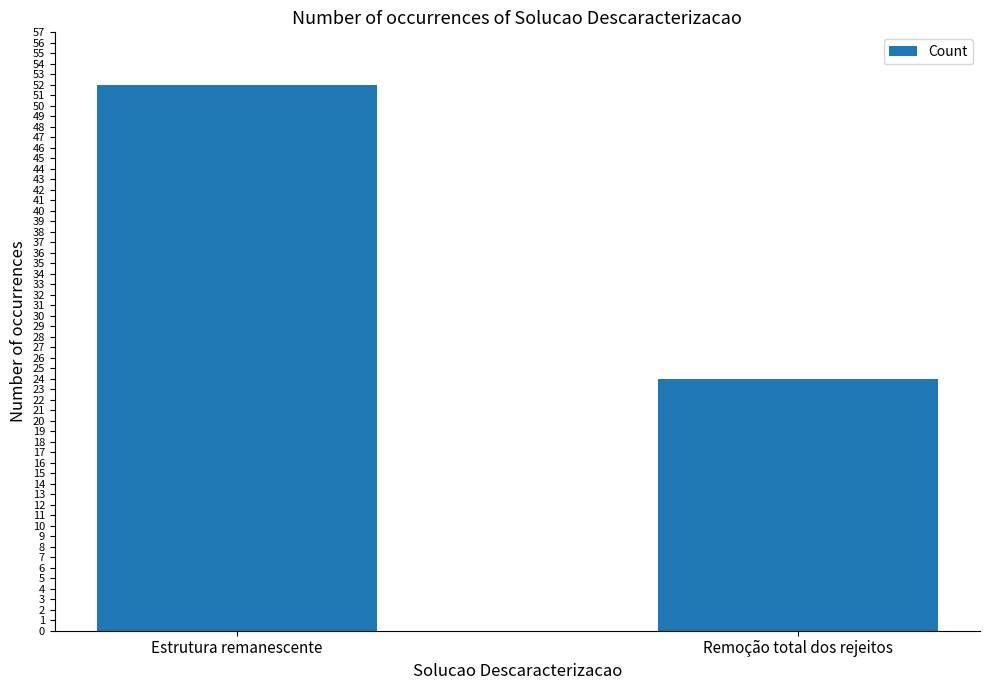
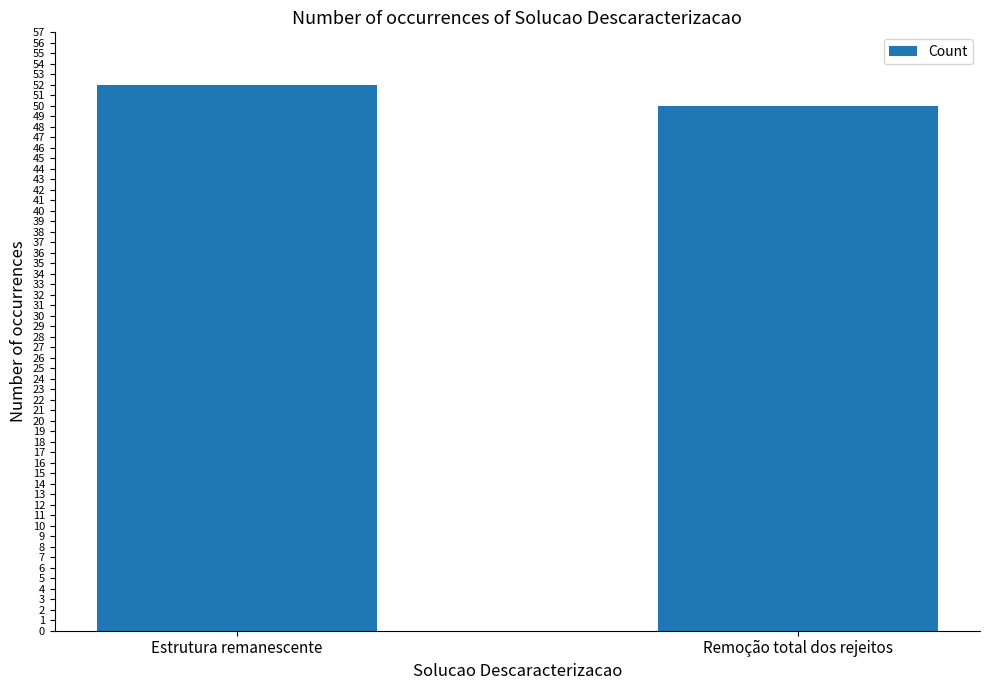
Remoção total dos rejeitos: 24 -> 50
